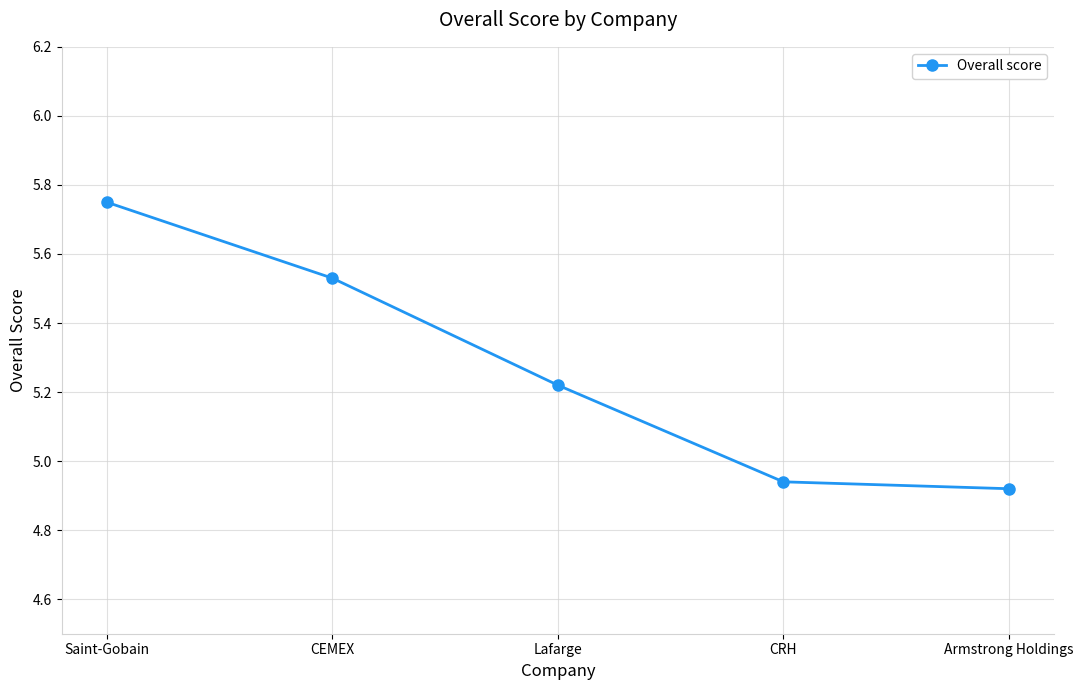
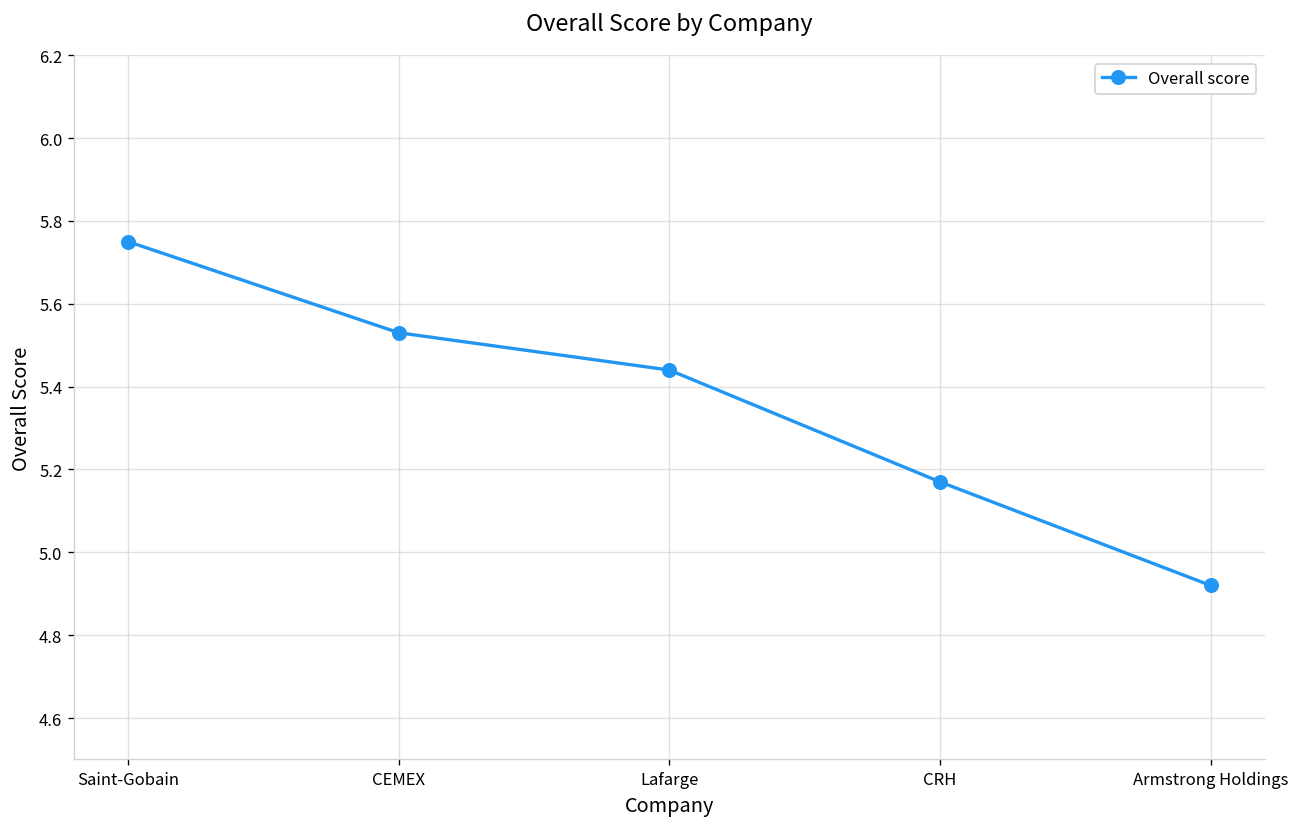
Lafarge: 5.22 -> 5.44
CRH: 4.94 -> 5.17
